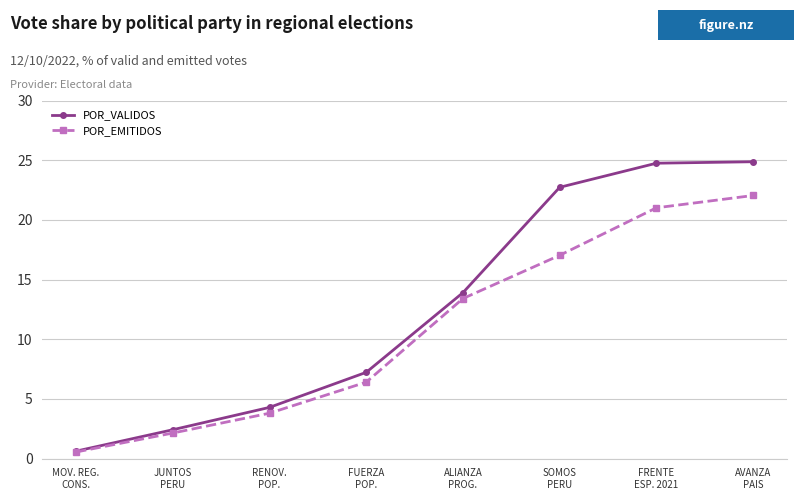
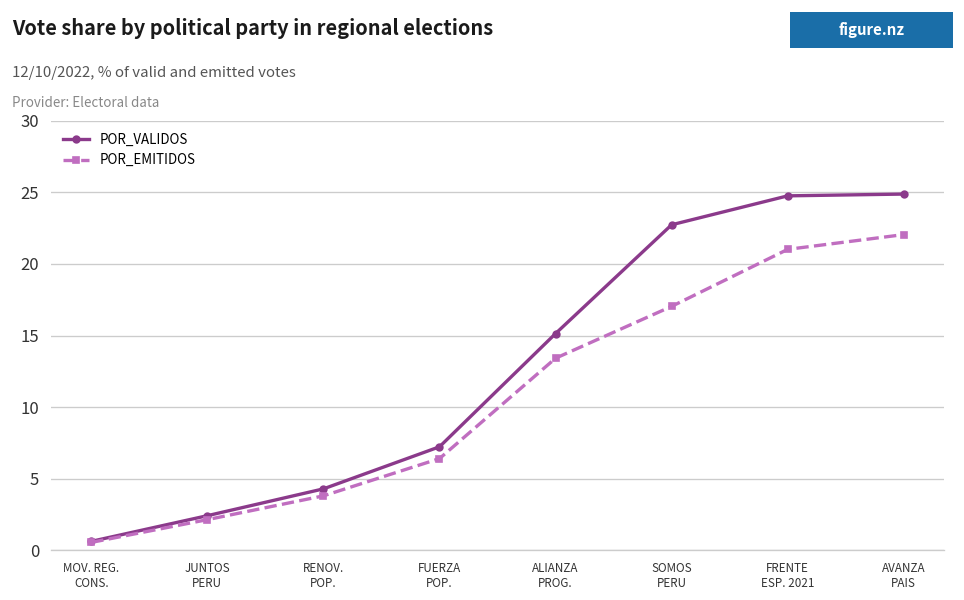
POR_VALIDOS, ALIANZA PROG.: 13.9 -> 15.1
